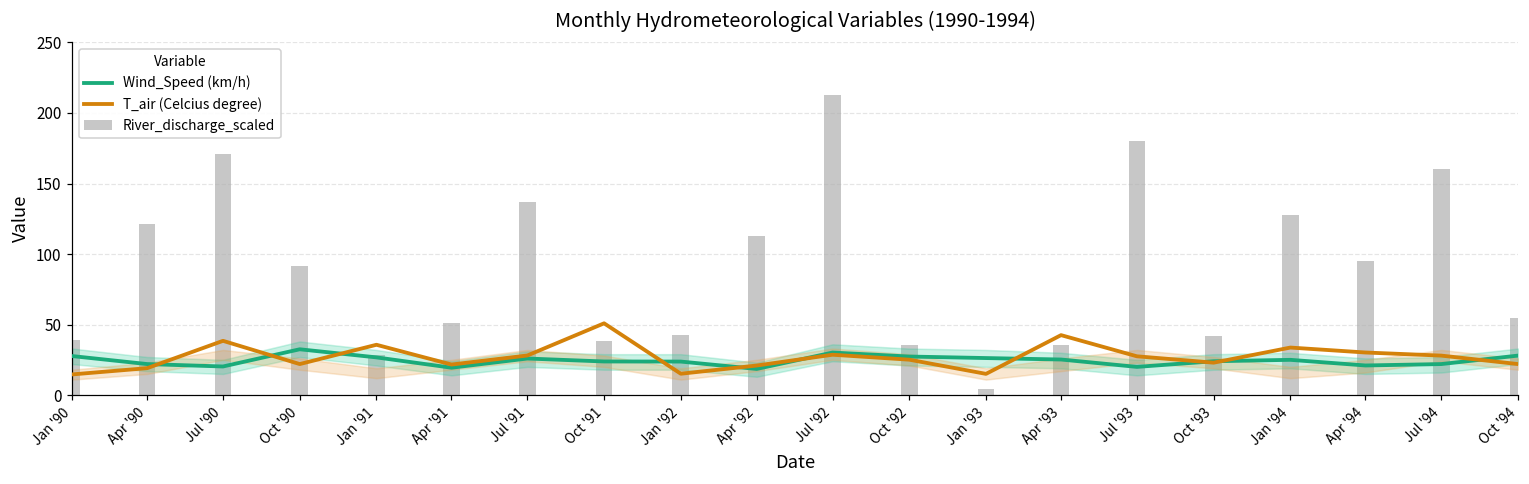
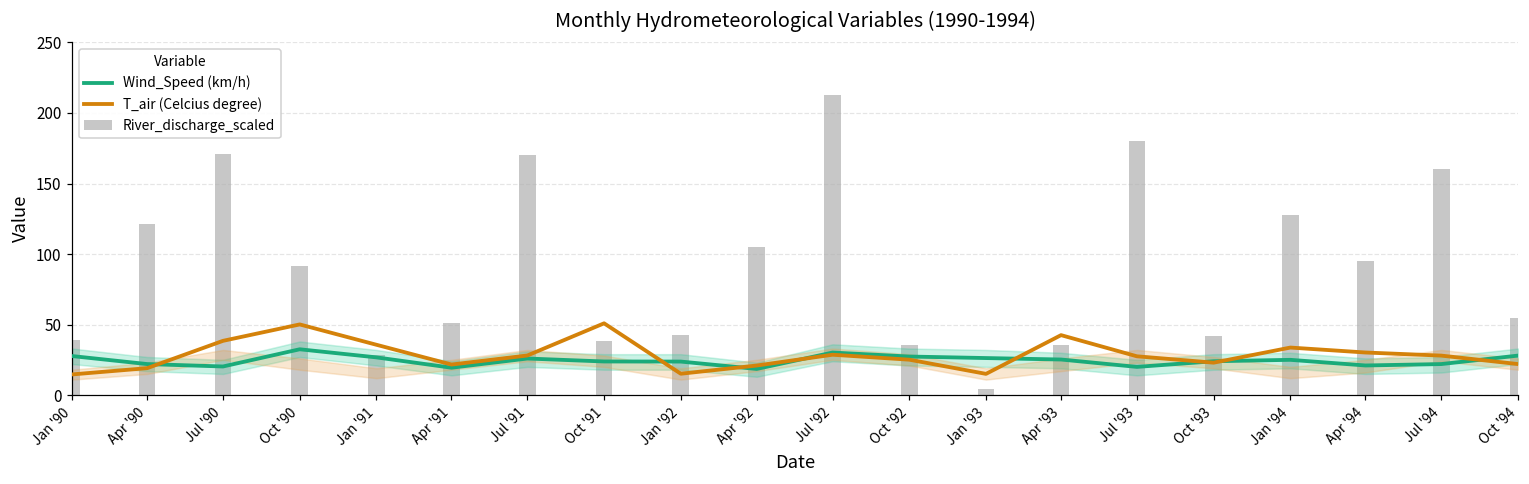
T_air (Celcius degree), Oct '90: 22 -> 50
River_discharge_scaled, Jul '91: 137 -> 170
River_discharge_scaled, Apr '92: 113 -> 105
